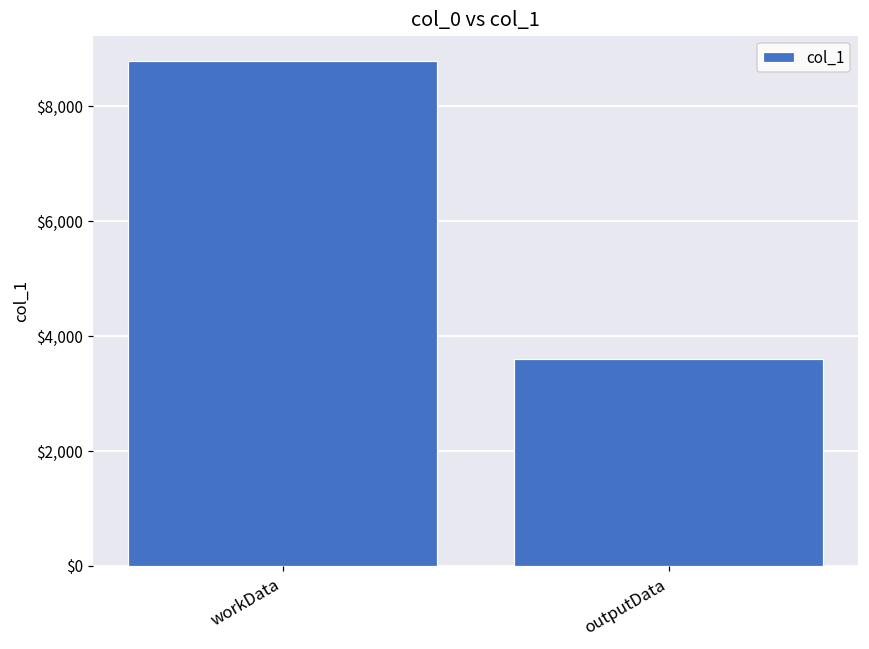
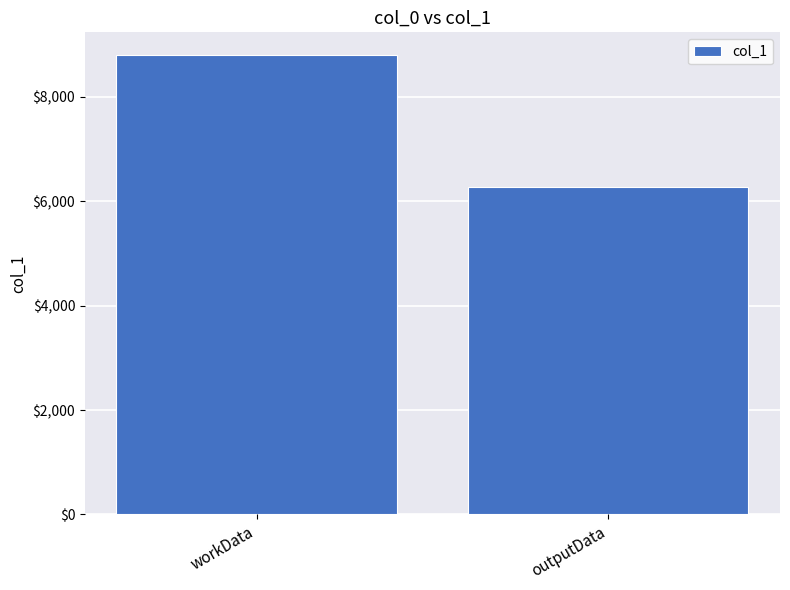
outputData: $3,600 -> $6,300
